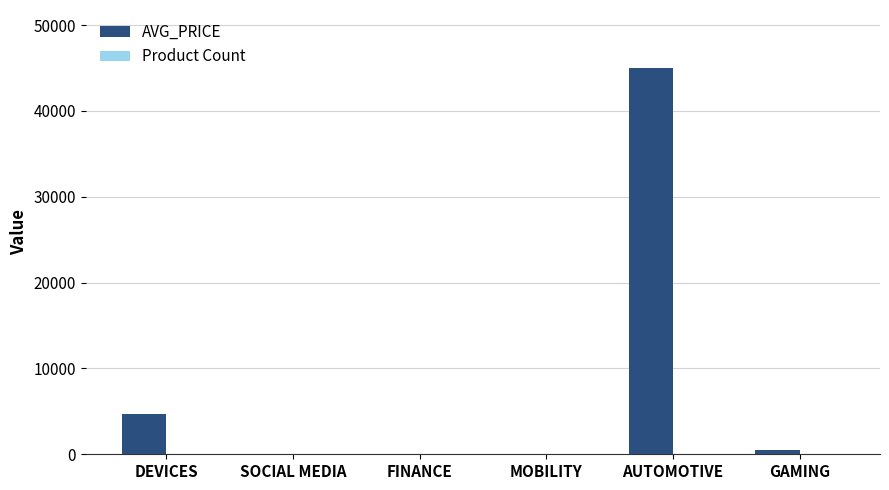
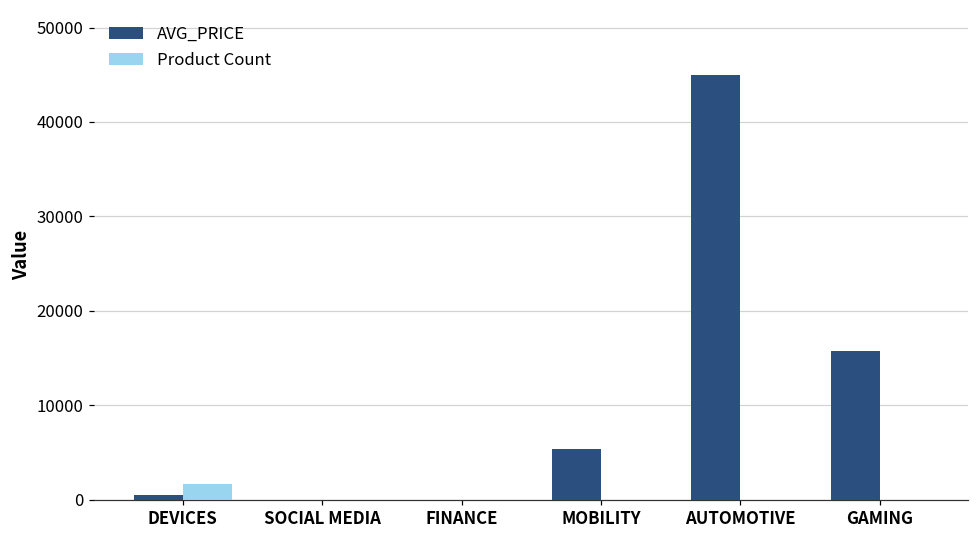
AVG_PRICE, DEVICES: 5000 -> 0
Product Count, DEVICES: 0 -> 2000
AVG_PRICE, MOBILITY: 0 -> 5000
AVG_PRICE, GAMING: 1000 -> 16000
